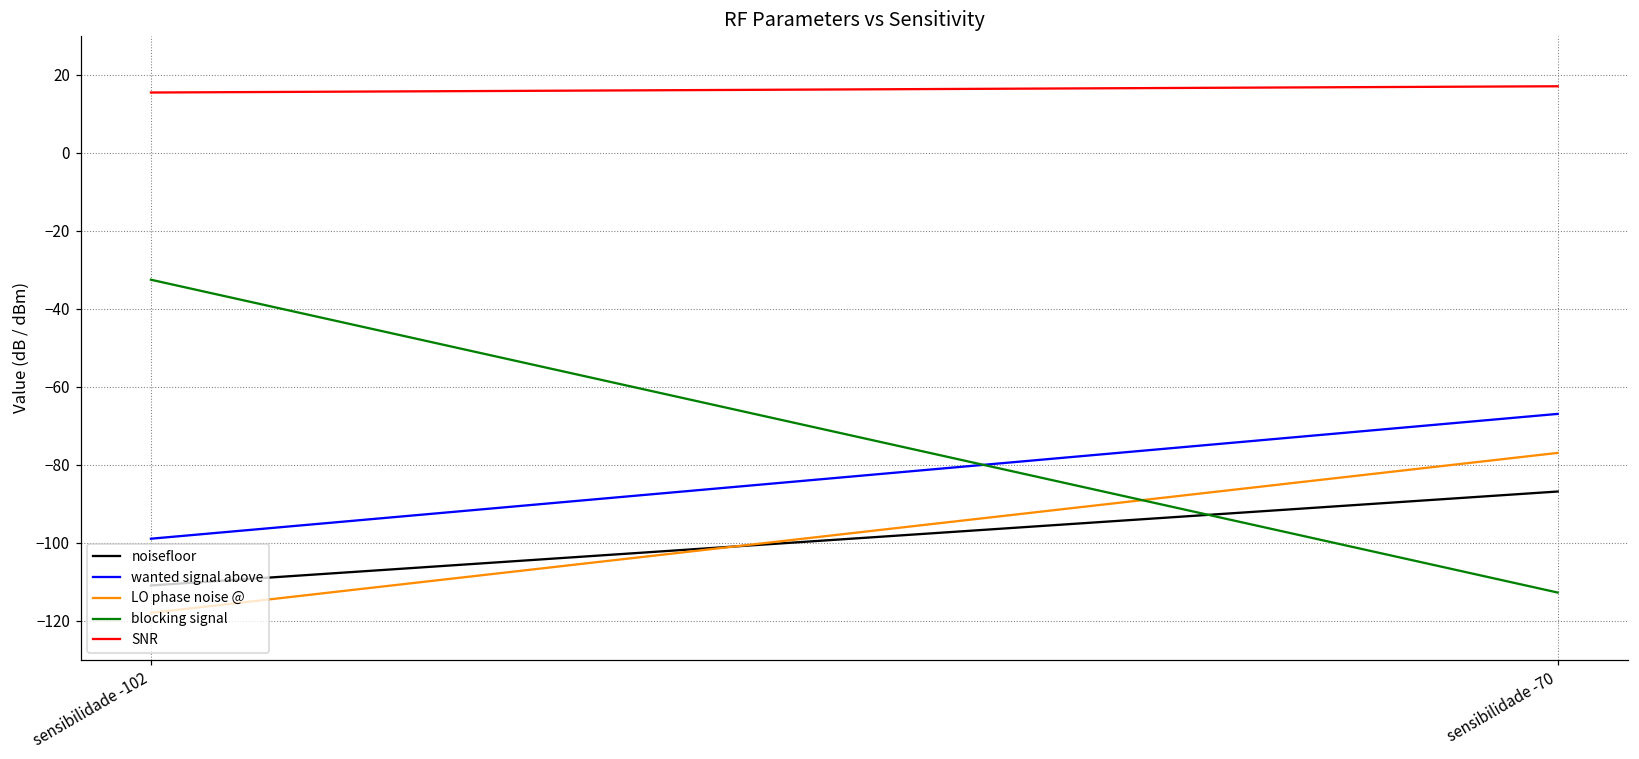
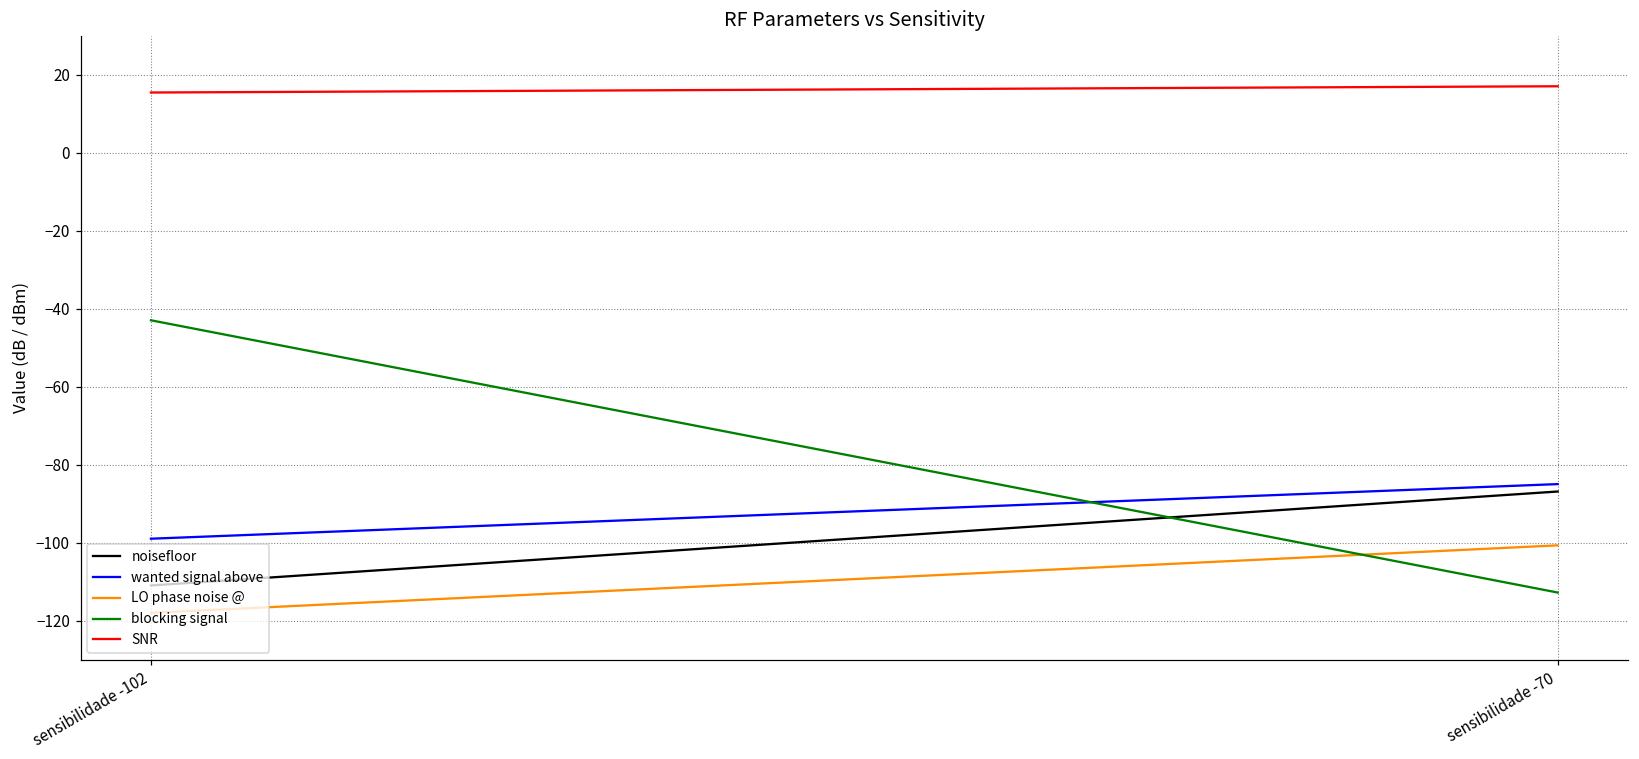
blocking signal, sensibilidade -102: -33 -> -43
wanted signal above, sensibilidade -70: -67 -> -85
LO phase noise @, sensibilidade -70: -77 -> -101
